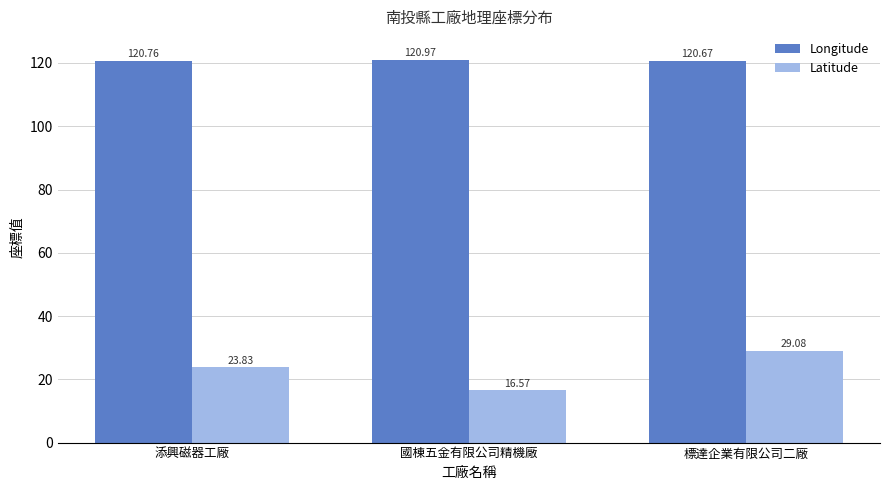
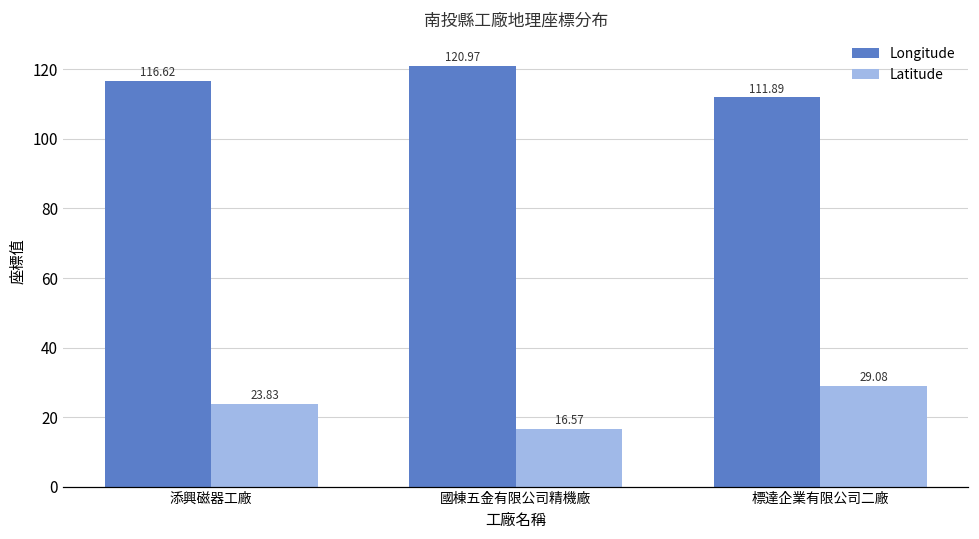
Longitude, 添興磁器工廠: 120.76 -> 116.62
Longitude, 標達企業有限公司二廠: 120.67 -> 111.89
